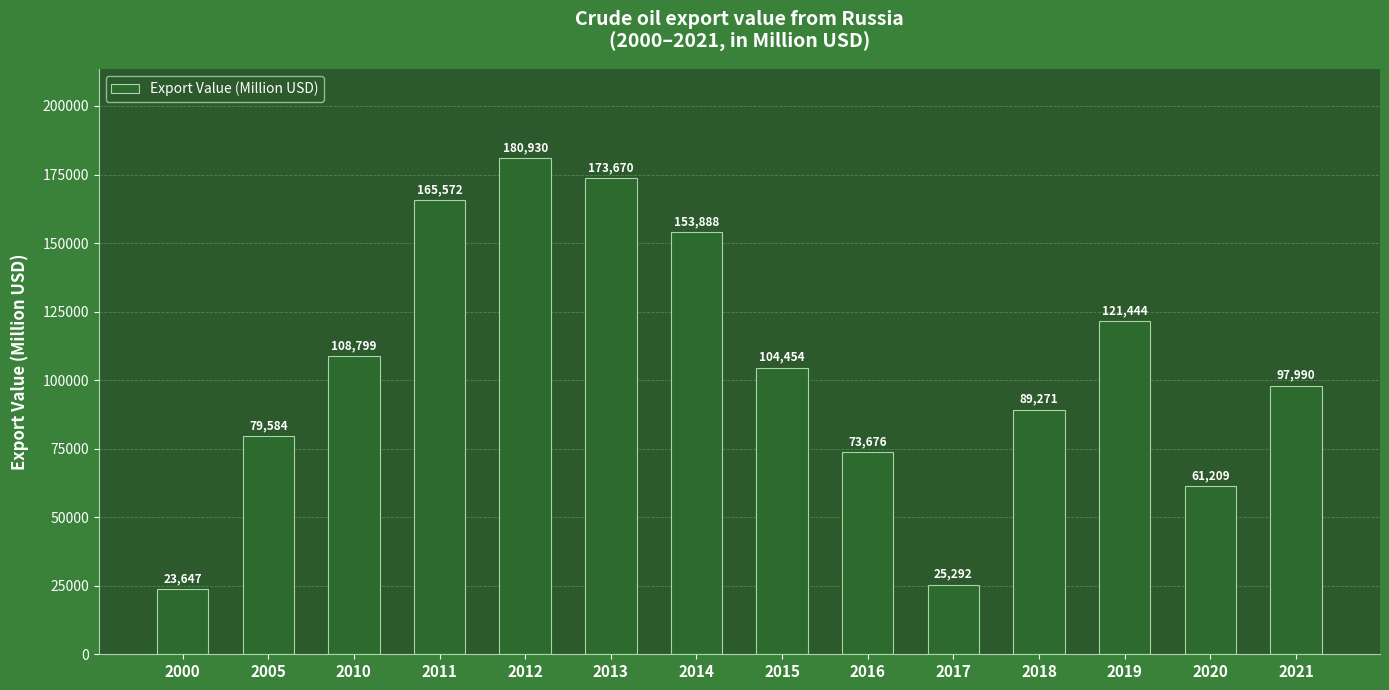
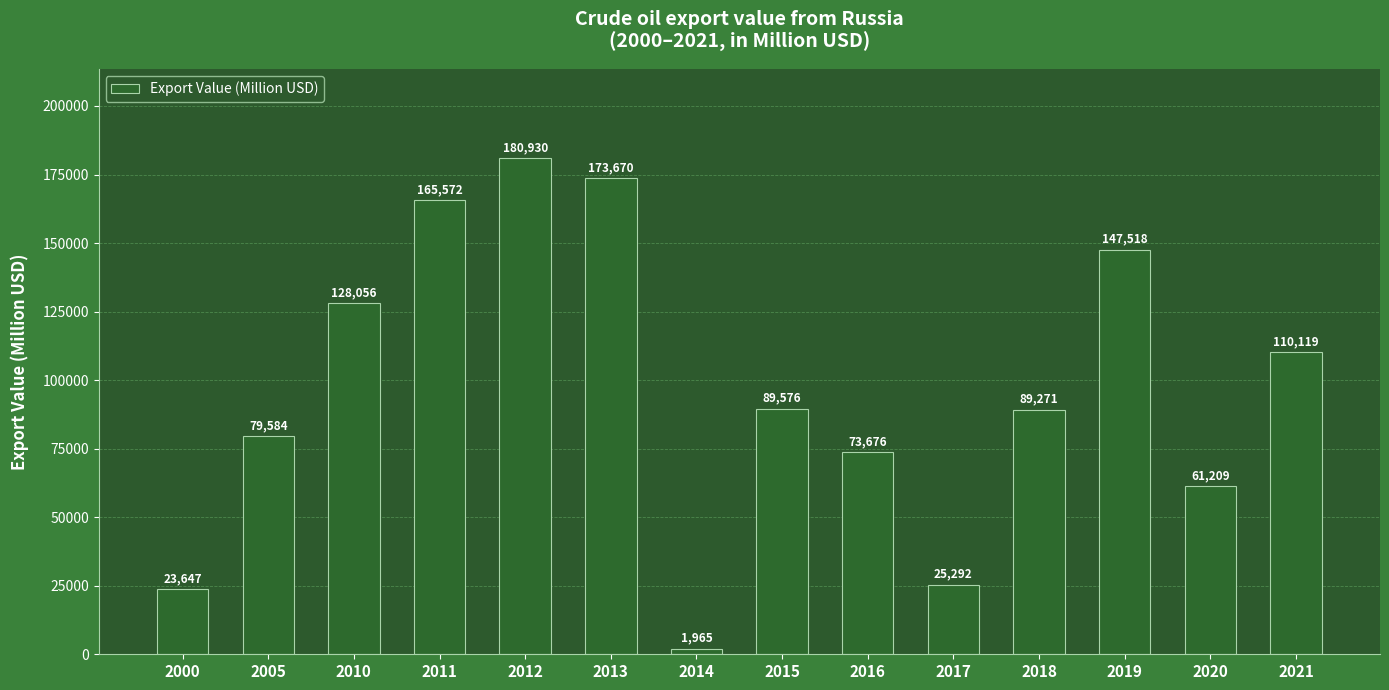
2010: 108,799 -> 128,056
2014: 153,888 -> 1,965
2015: 104,454 -> 89,576
2019: 121,444 -> 147,518
2021: 97,990 -> 110,119
